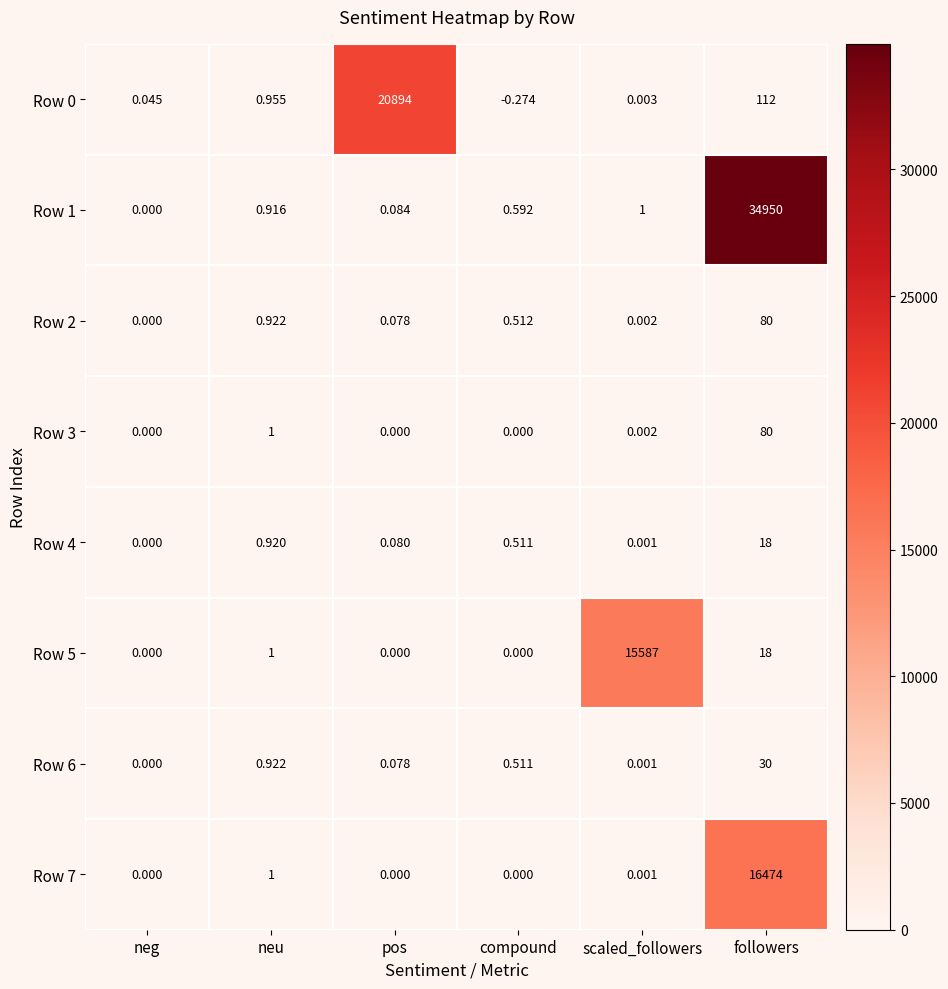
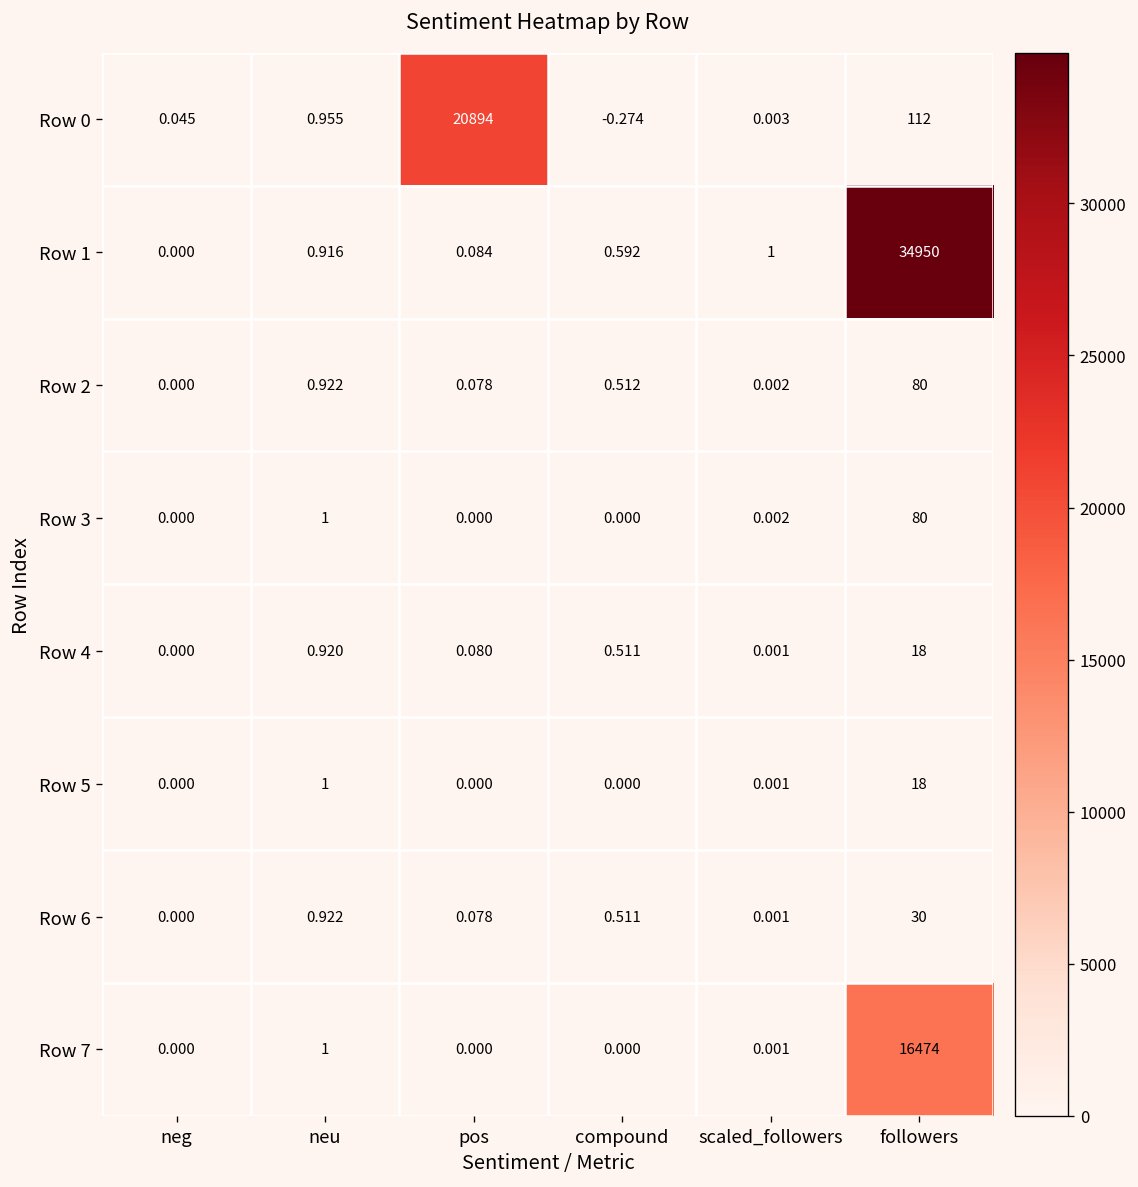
Row 5, scaled_followers: 15587 -> 0.001
